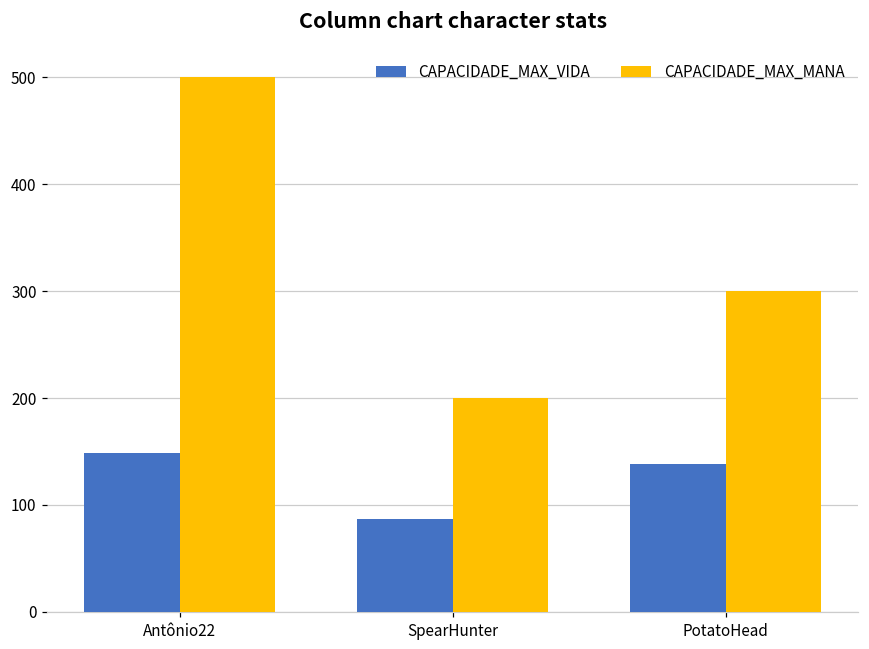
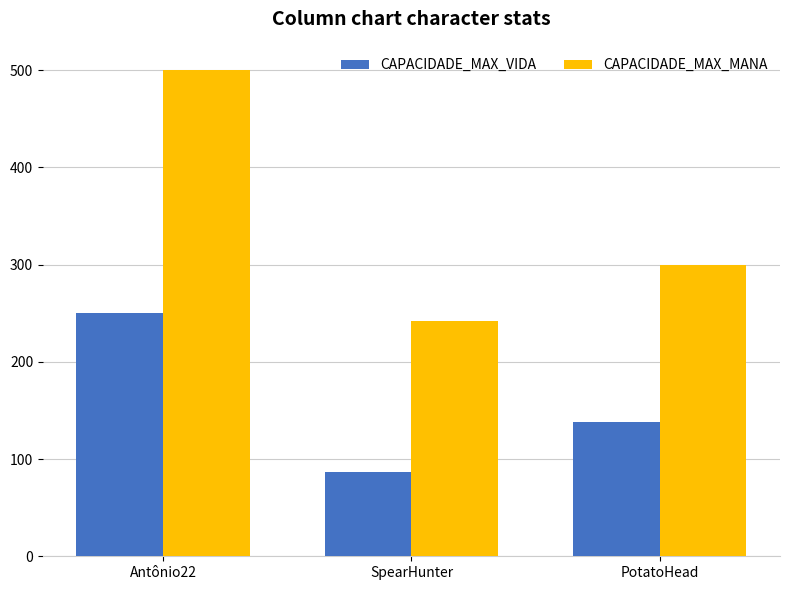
CAPACIDADE_MAX_VIDA, Antônio22: 150 -> 250
CAPACIDADE_MAX_MANA, SpearHunter: 200 -> 240
